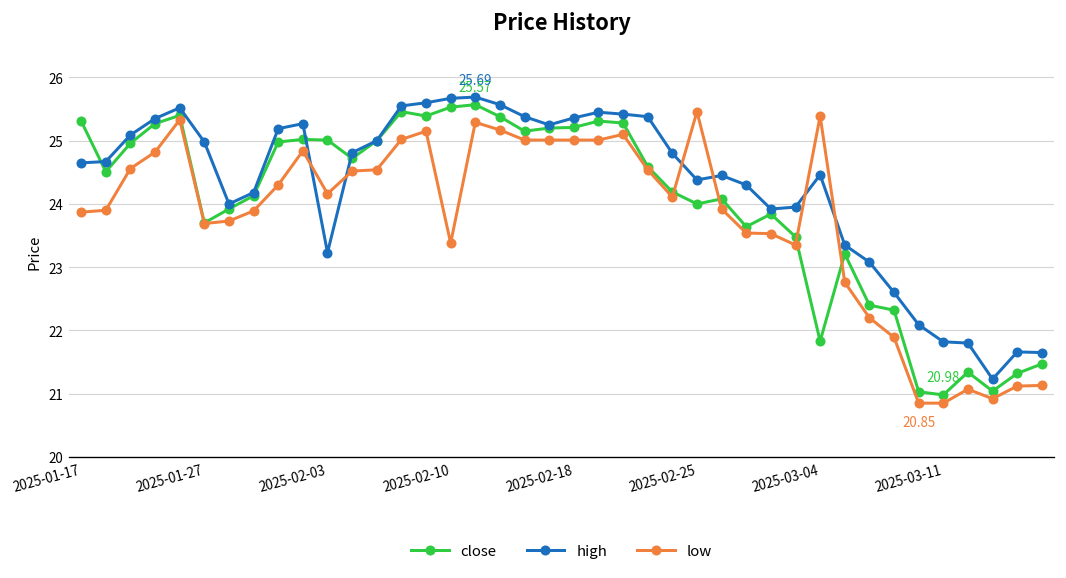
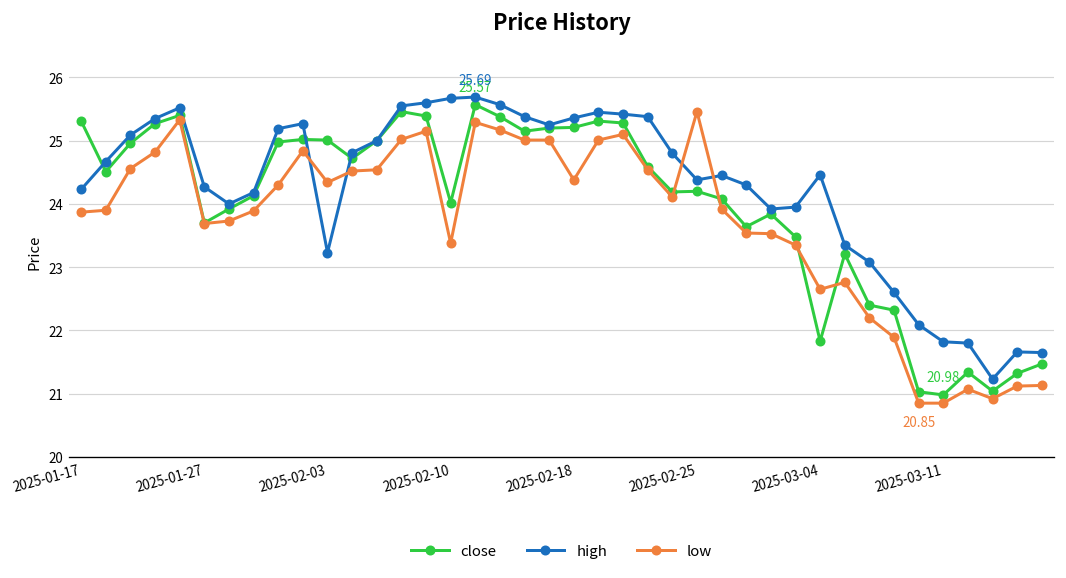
high, 2025-01-17: 24.7 -> 24.2
high, 2025-01-27: 25.0 -> 24.3
low, 2025-02-03: 24.2 -> 24.3
close, 2025-02-10: 25.5 -> 24.0
low, 2025-02-18: 25.0 -> 24.4
close, 2025-02-25: 24.0 -> 24.2
low, 2025-03-04: 25.4 -> 22.7
